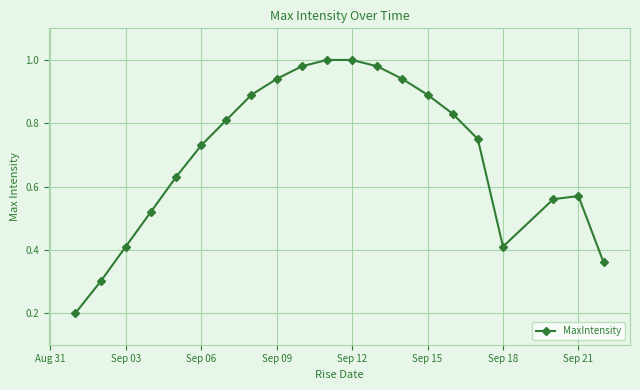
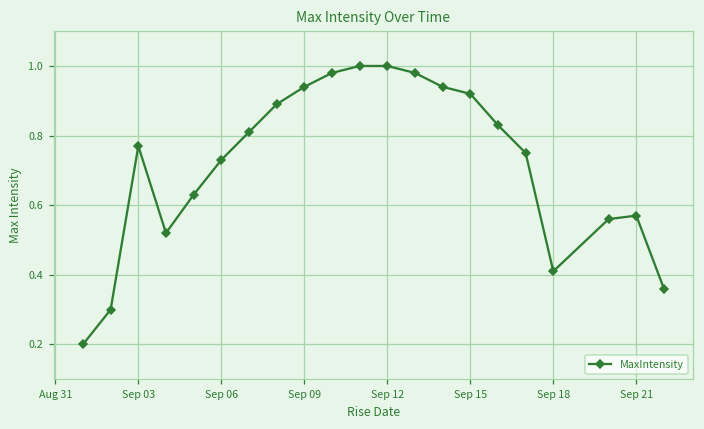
Sep 03: 0.41 -> 0.77
Sep 15: 0.89 -> 0.92
